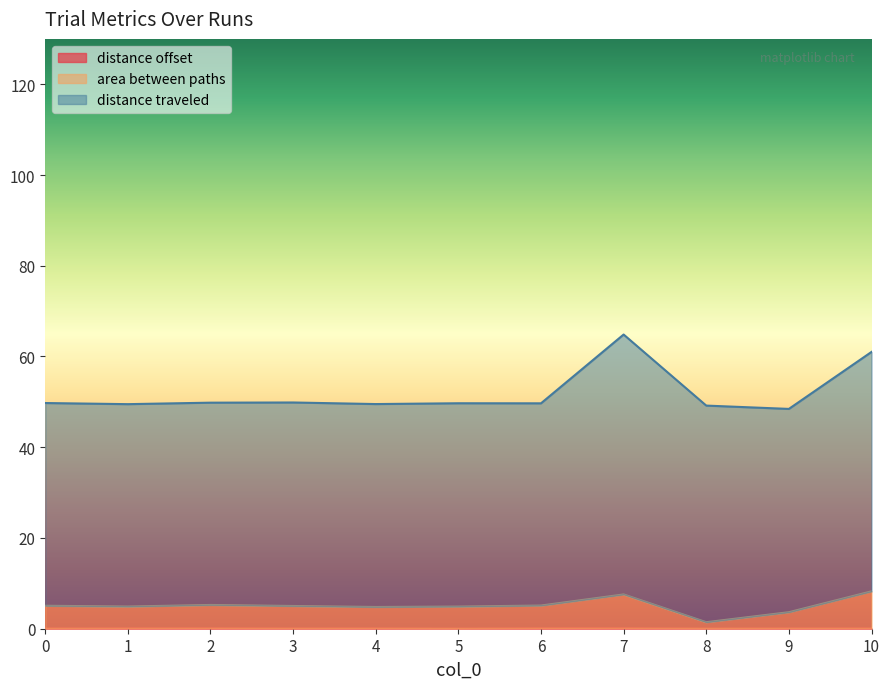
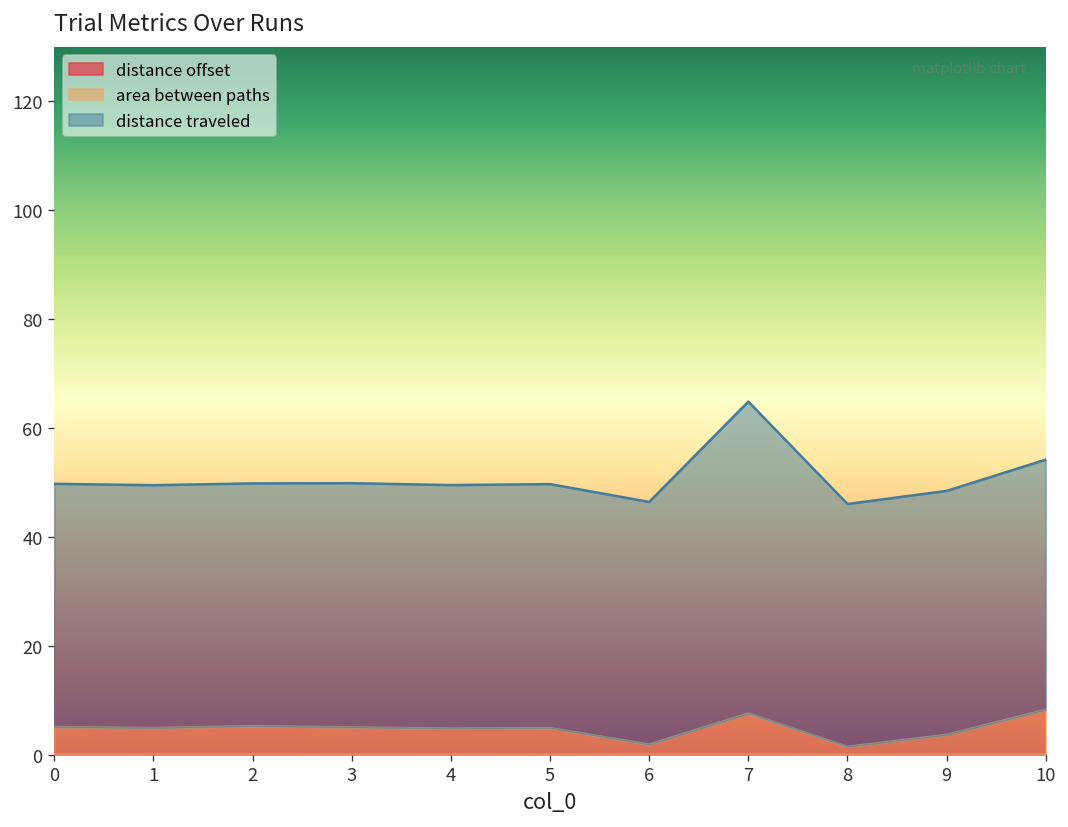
area between paths, 6: 5 -> 2
distance traveled, 8: 48 -> 45
distance traveled, 10: 53 -> 46
